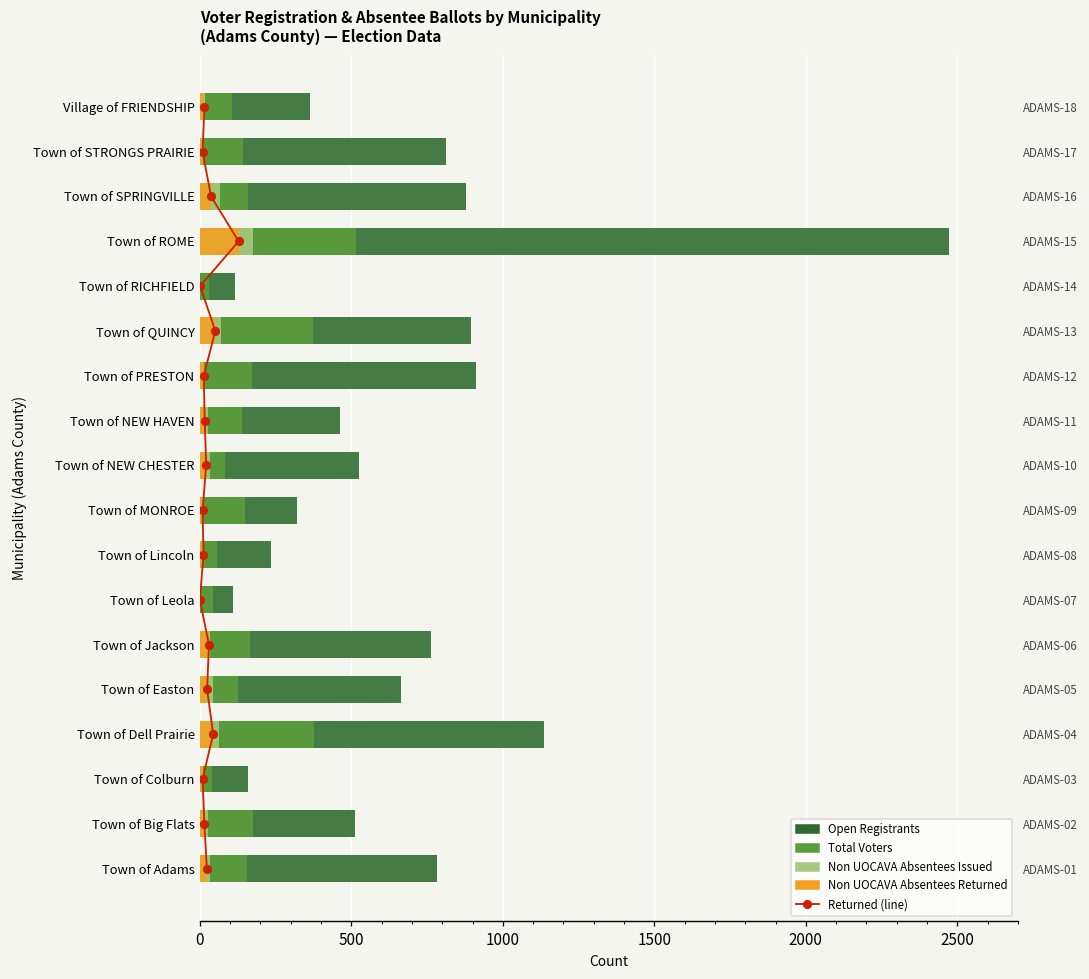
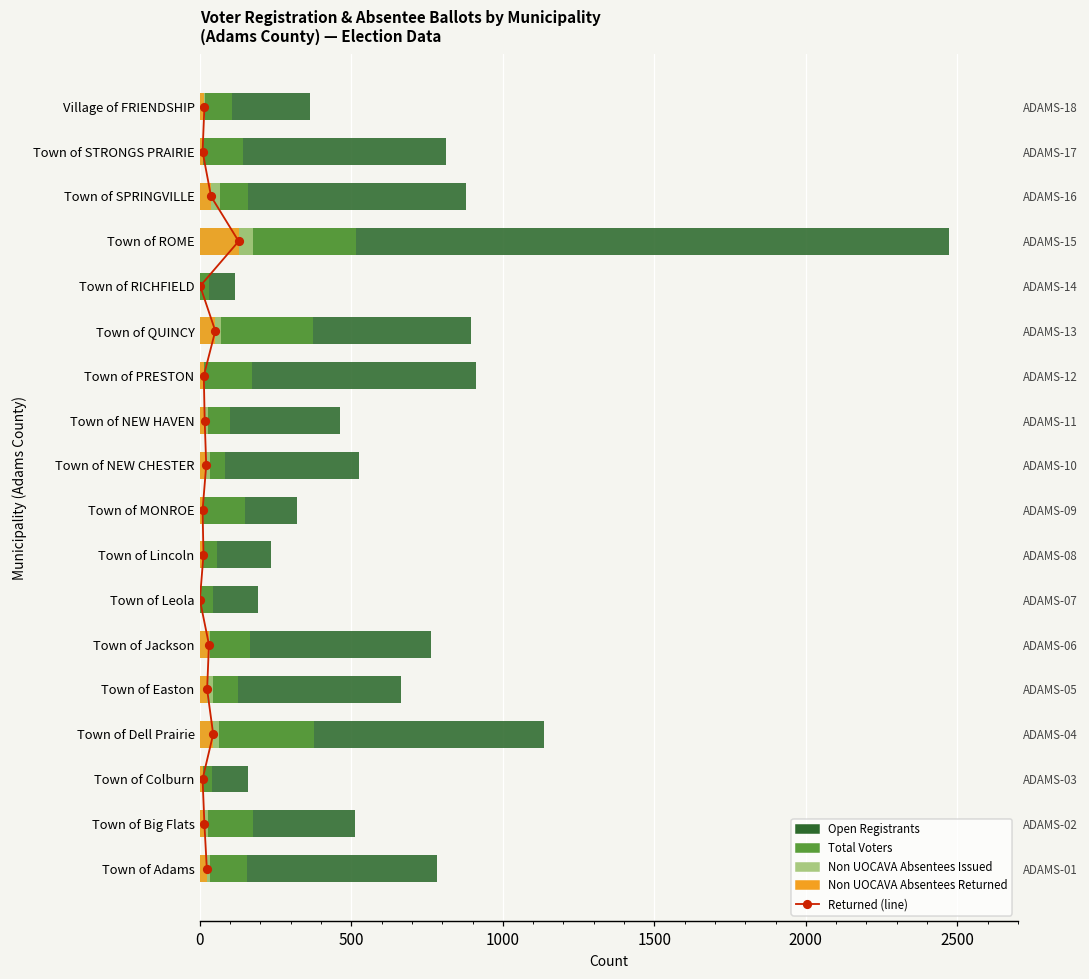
Total Voters, Town of NEW HAVEN: 140 -> 100
Open Registrants, Town of Leola: 110 -> 190
